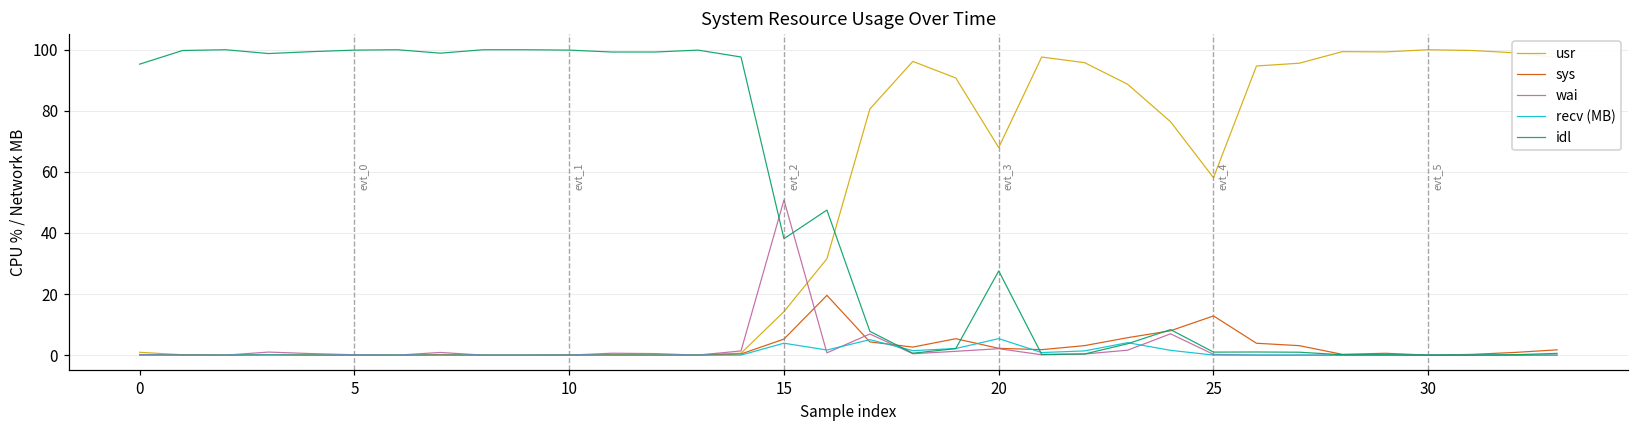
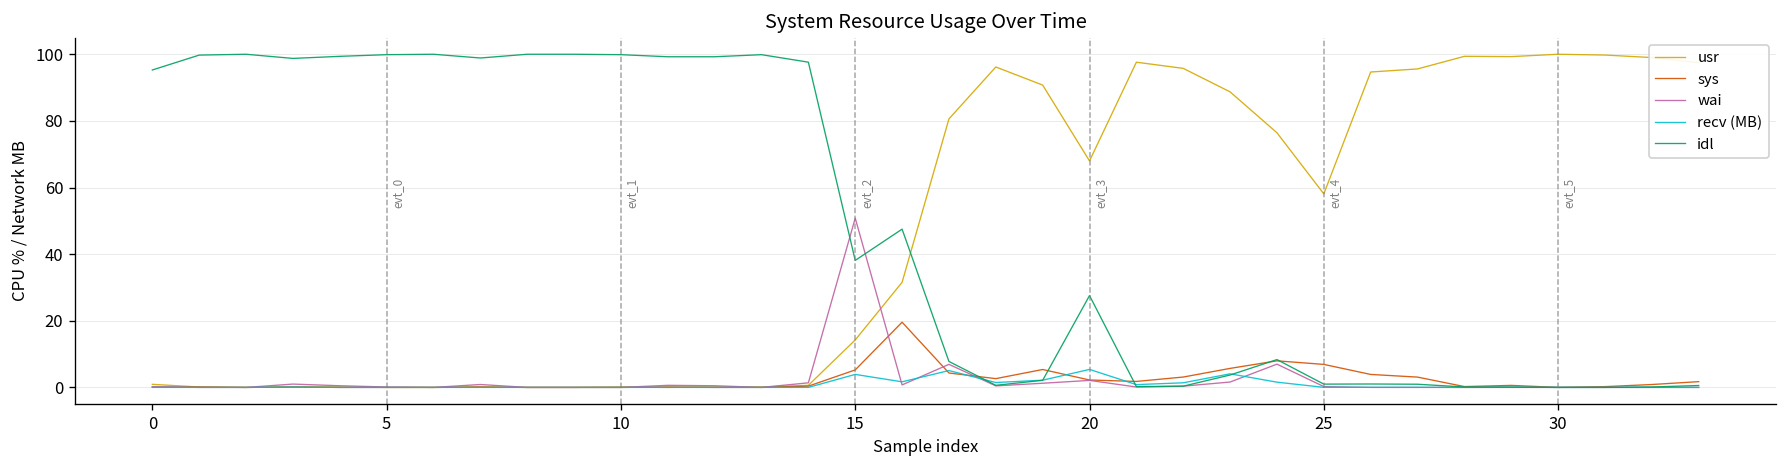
sys, 25: 13 -> 7
